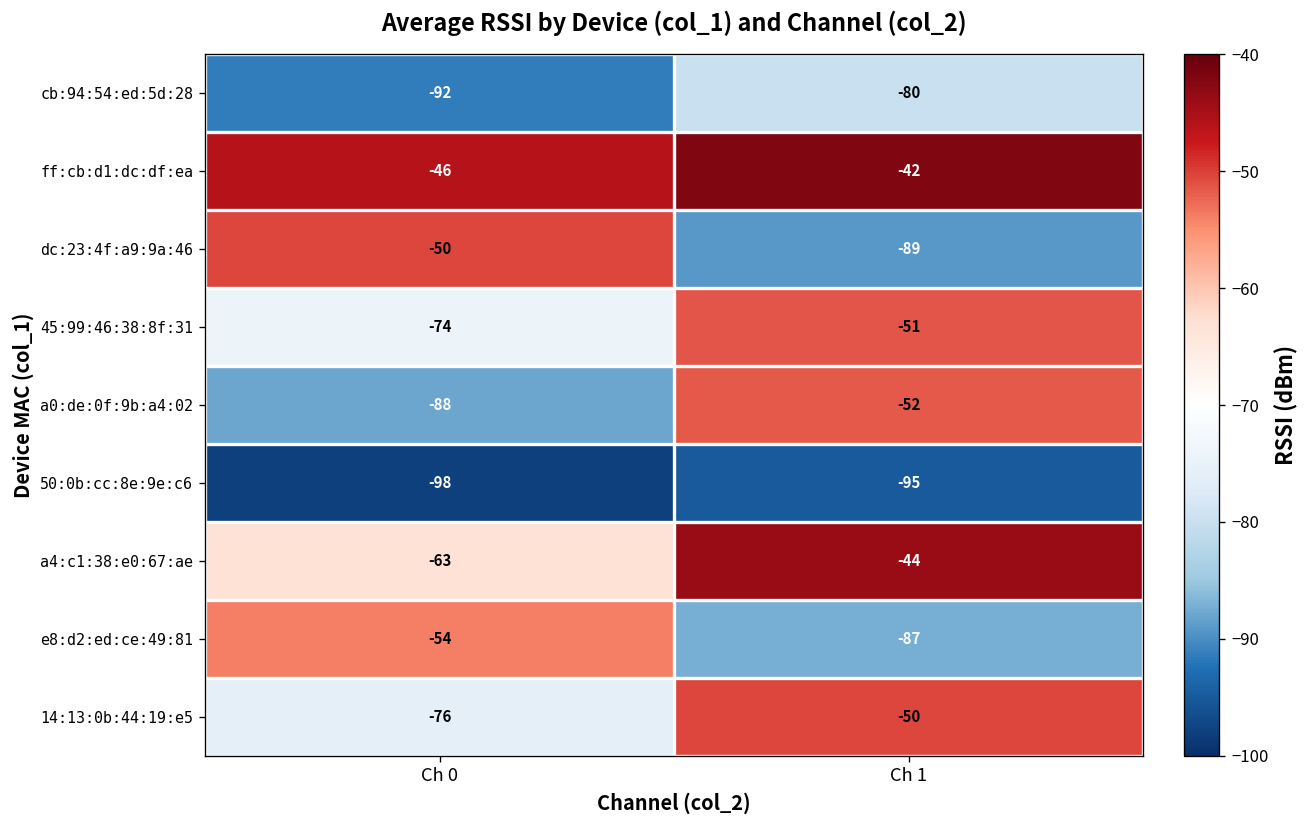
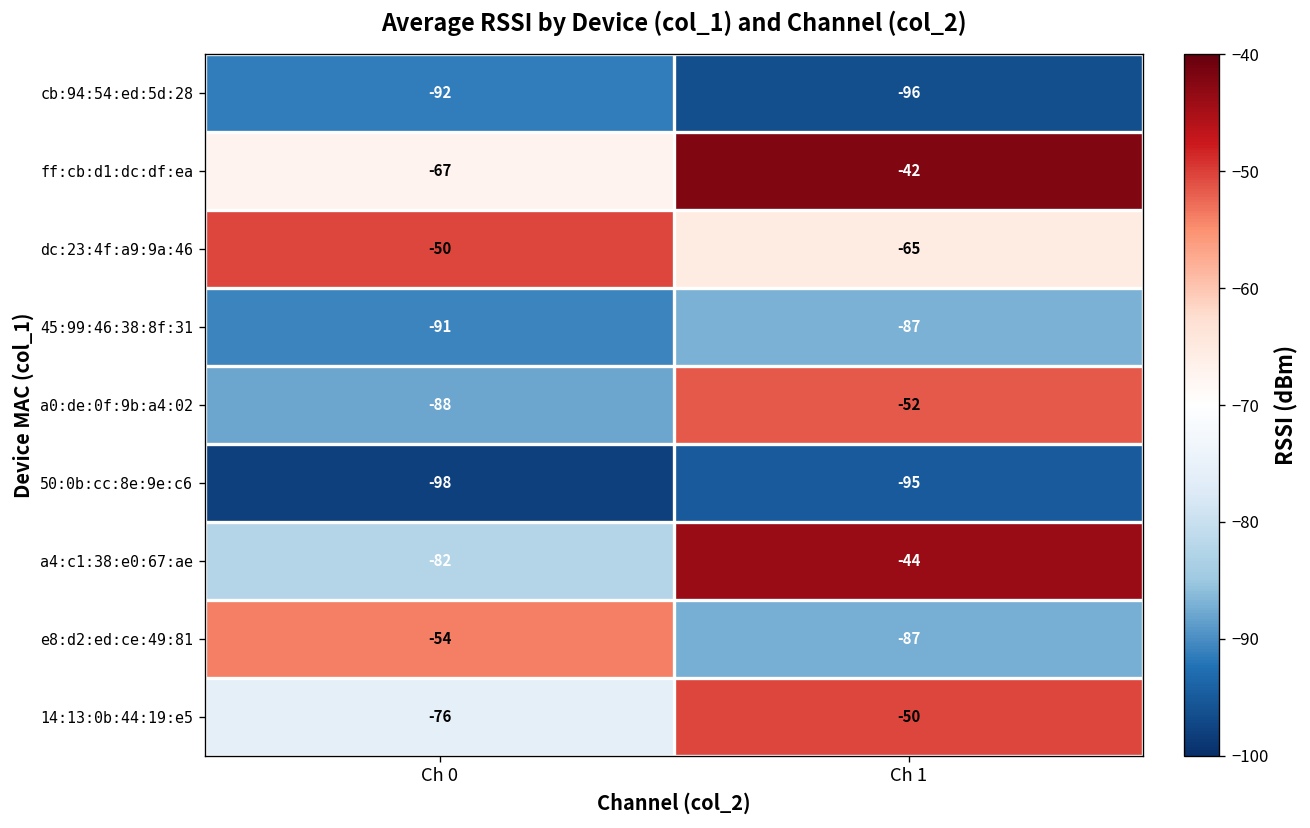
cb:94:54:ed:5d:28, Ch 1: -80 -> -96
ff:cb:d1:dc:df:ea, Ch 0: -46 -> -67
dc:23:4f:a9:9a:46, Ch 1: -89 -> -65
45:99:46:38:8f:31, Ch 0: -74 -> -91
45:99:46:38:8f:31, Ch 1: -51 -> -87
a4:c1:38:e0:67:ae, Ch 0: -63 -> -82
